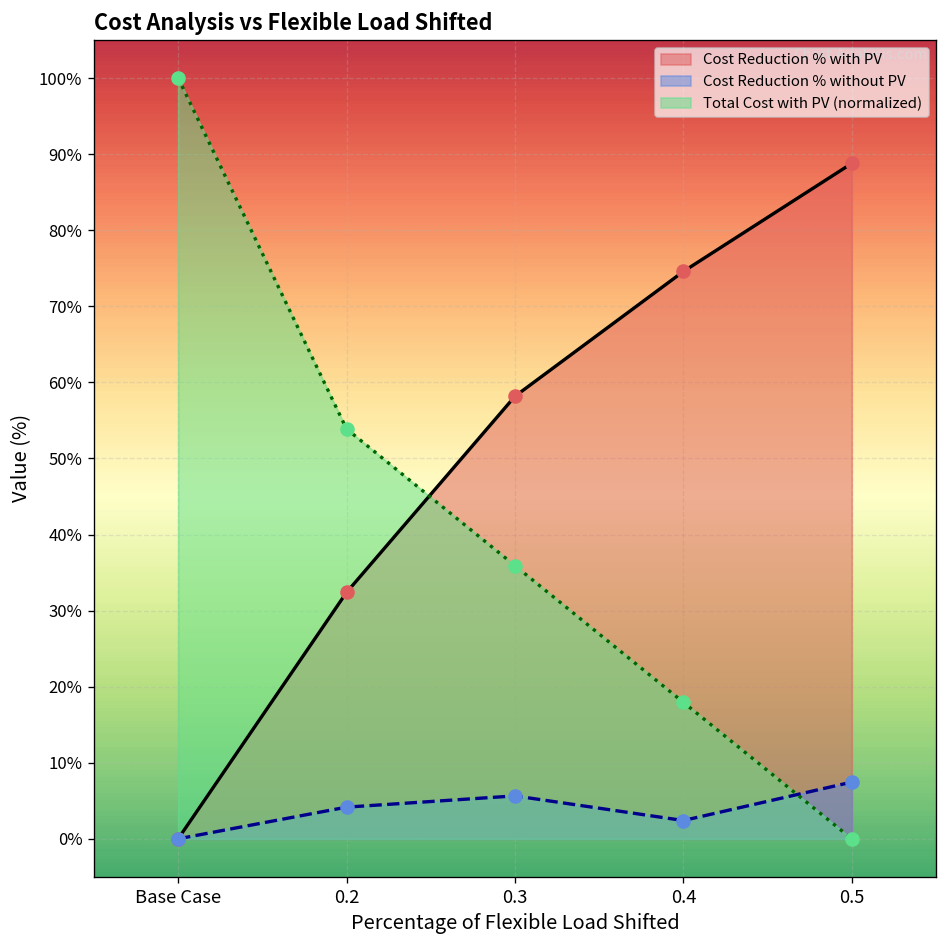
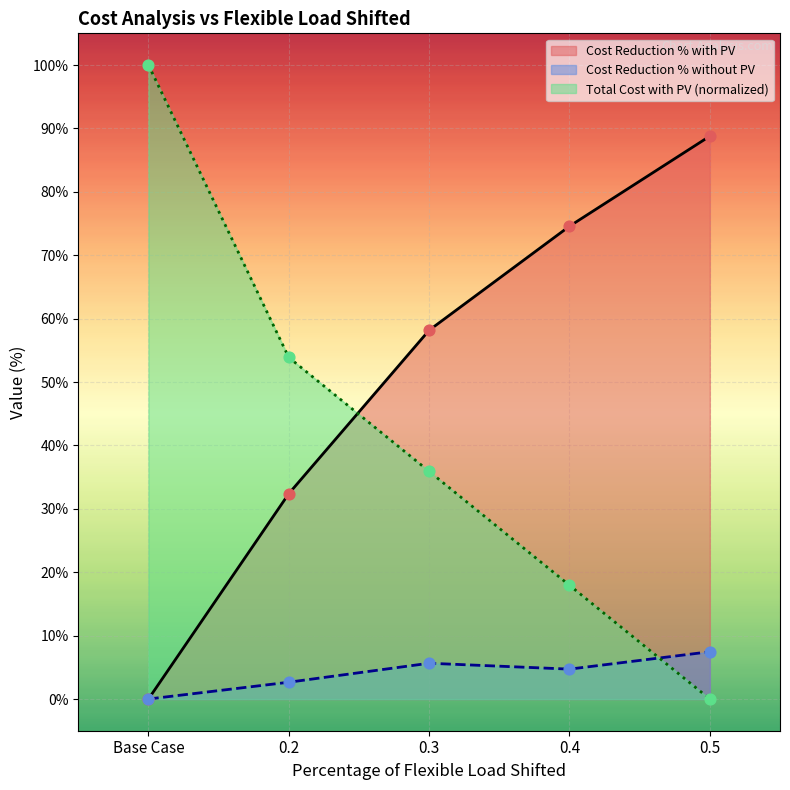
Cost Reduction % without PV, 0.2: 4% -> 3%
Cost Reduction % without PV, 0.4: 2% -> 5%
